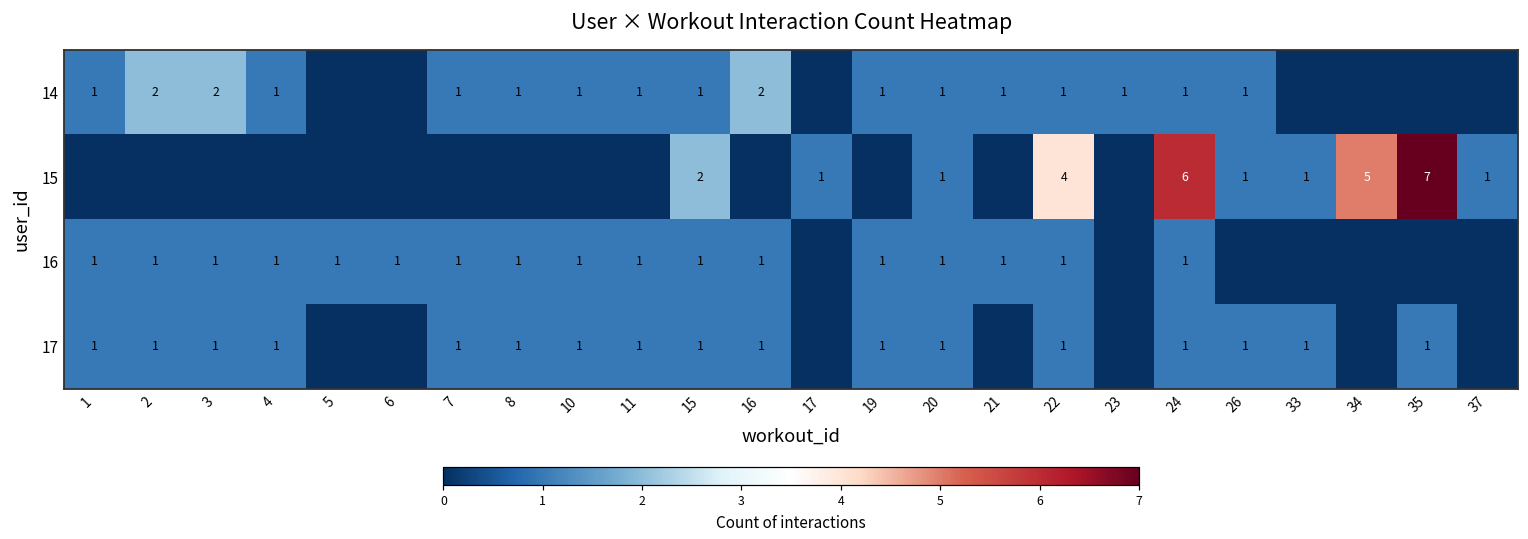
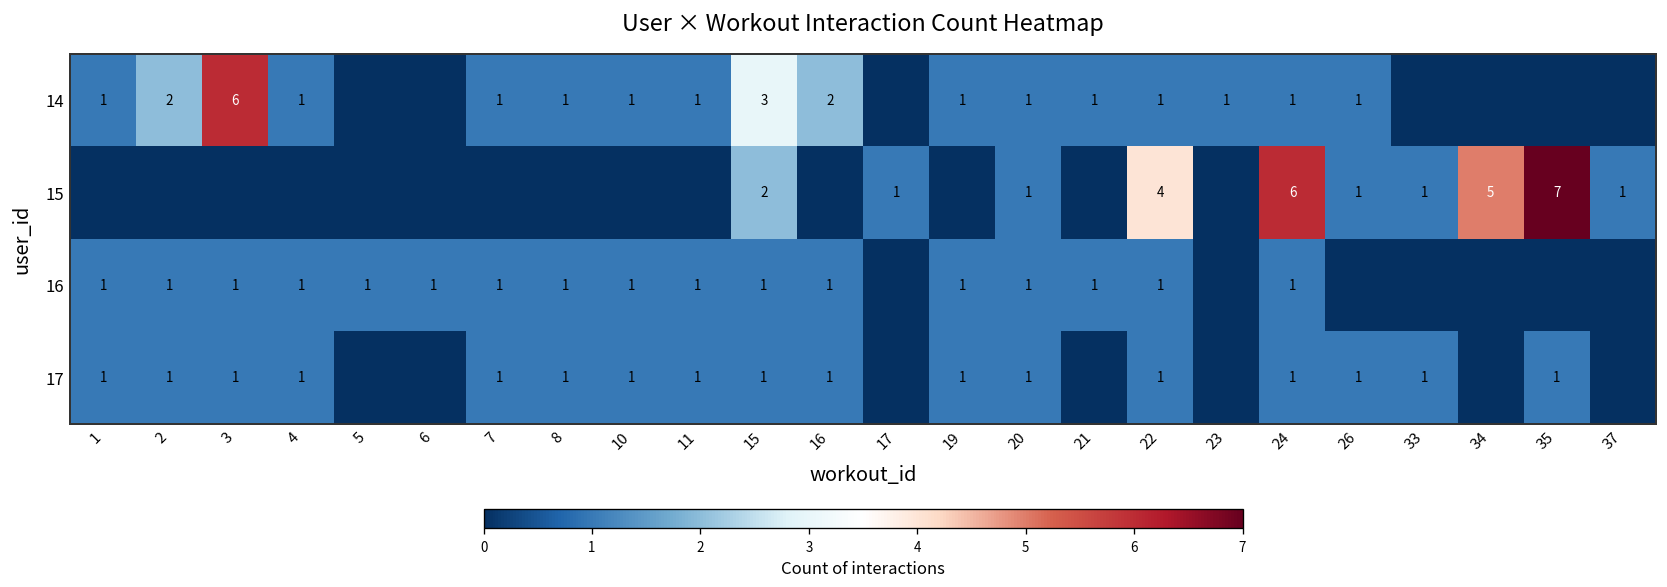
14, 3: 2 -> 6
14, 15: 1 -> 3
